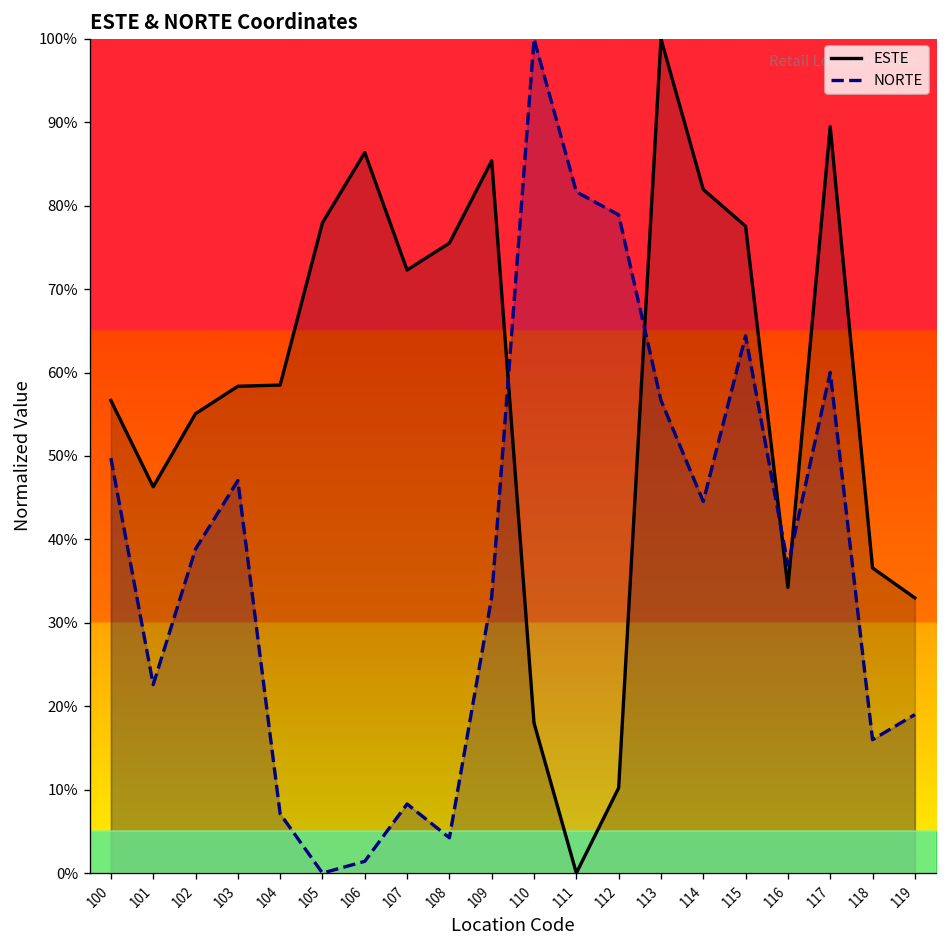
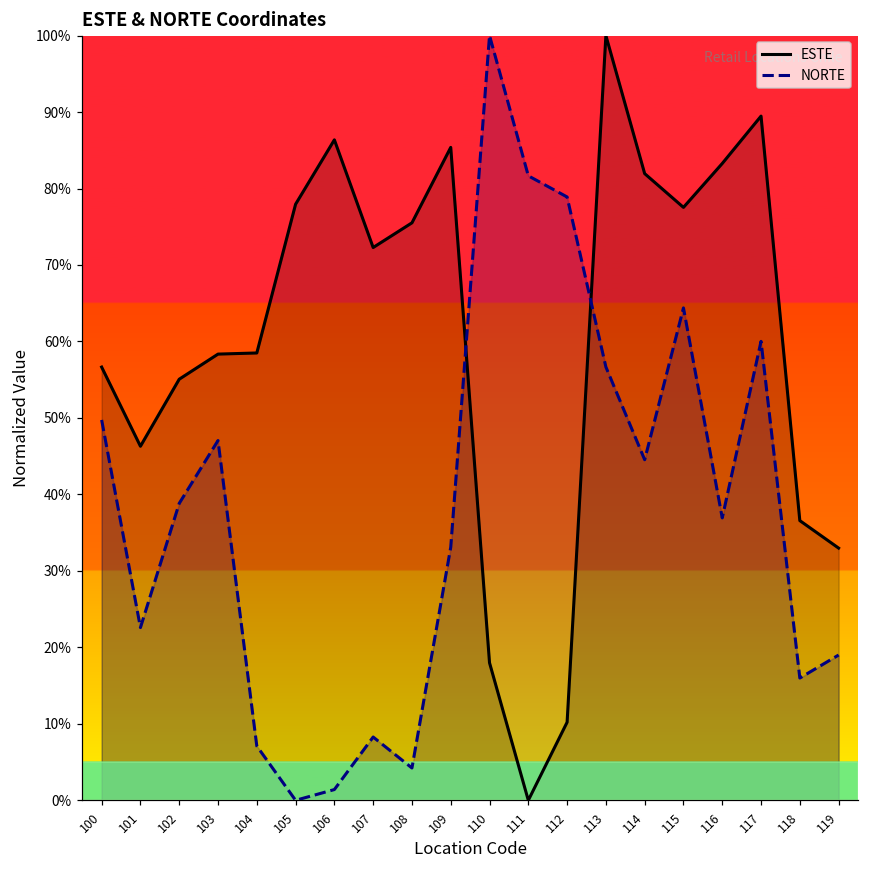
ESTE, 116: 34% -> 83%
